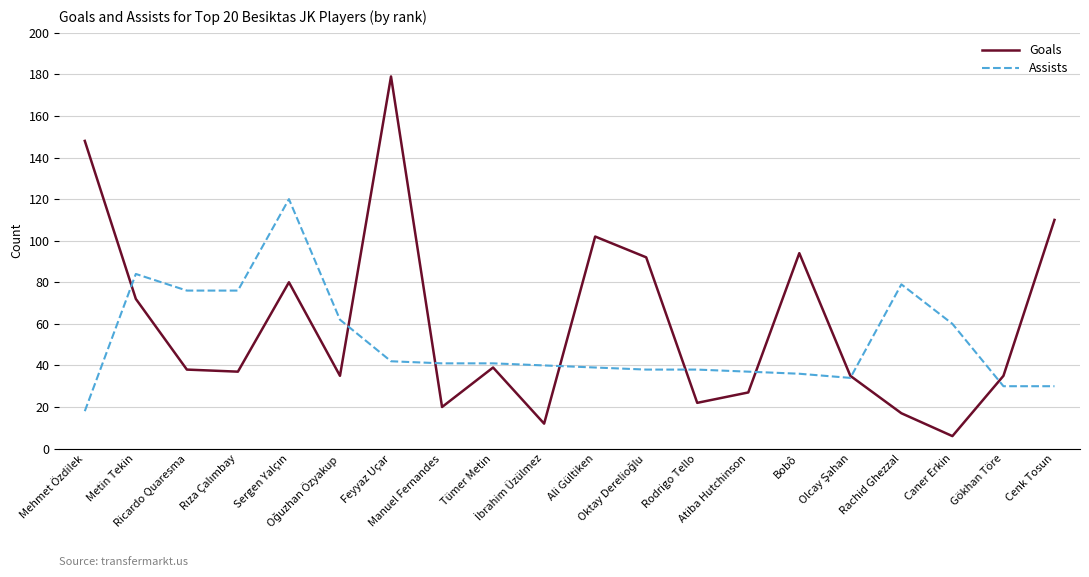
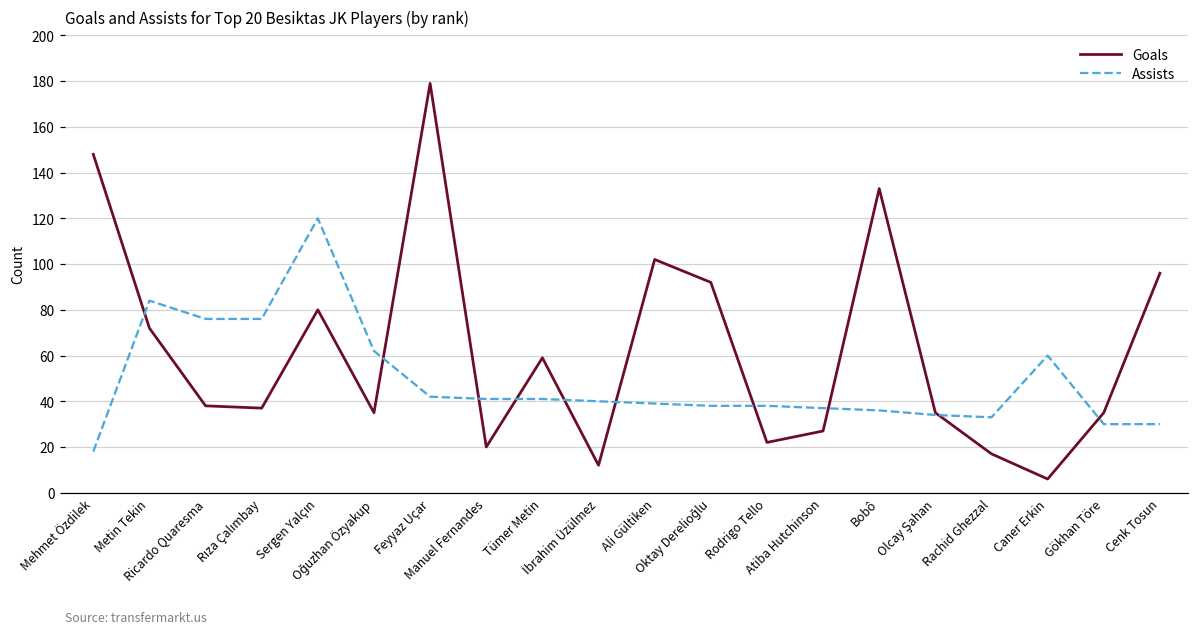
Goals, Tümer Metin: 39 -> 59
Goals, Bobô: 94 -> 133
Assists, Rachid Ghezzal: 79 -> 33
Goals, Cenk Tosun: 110 -> 96
